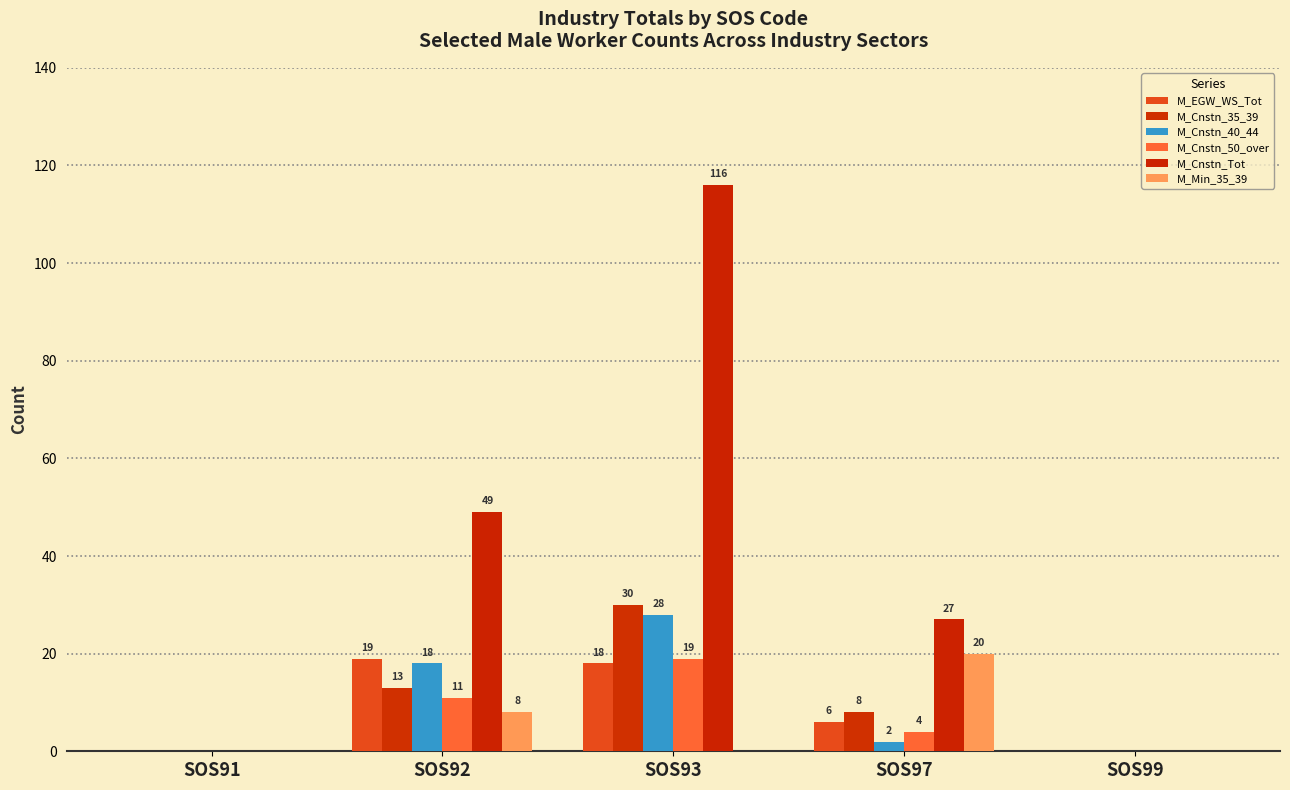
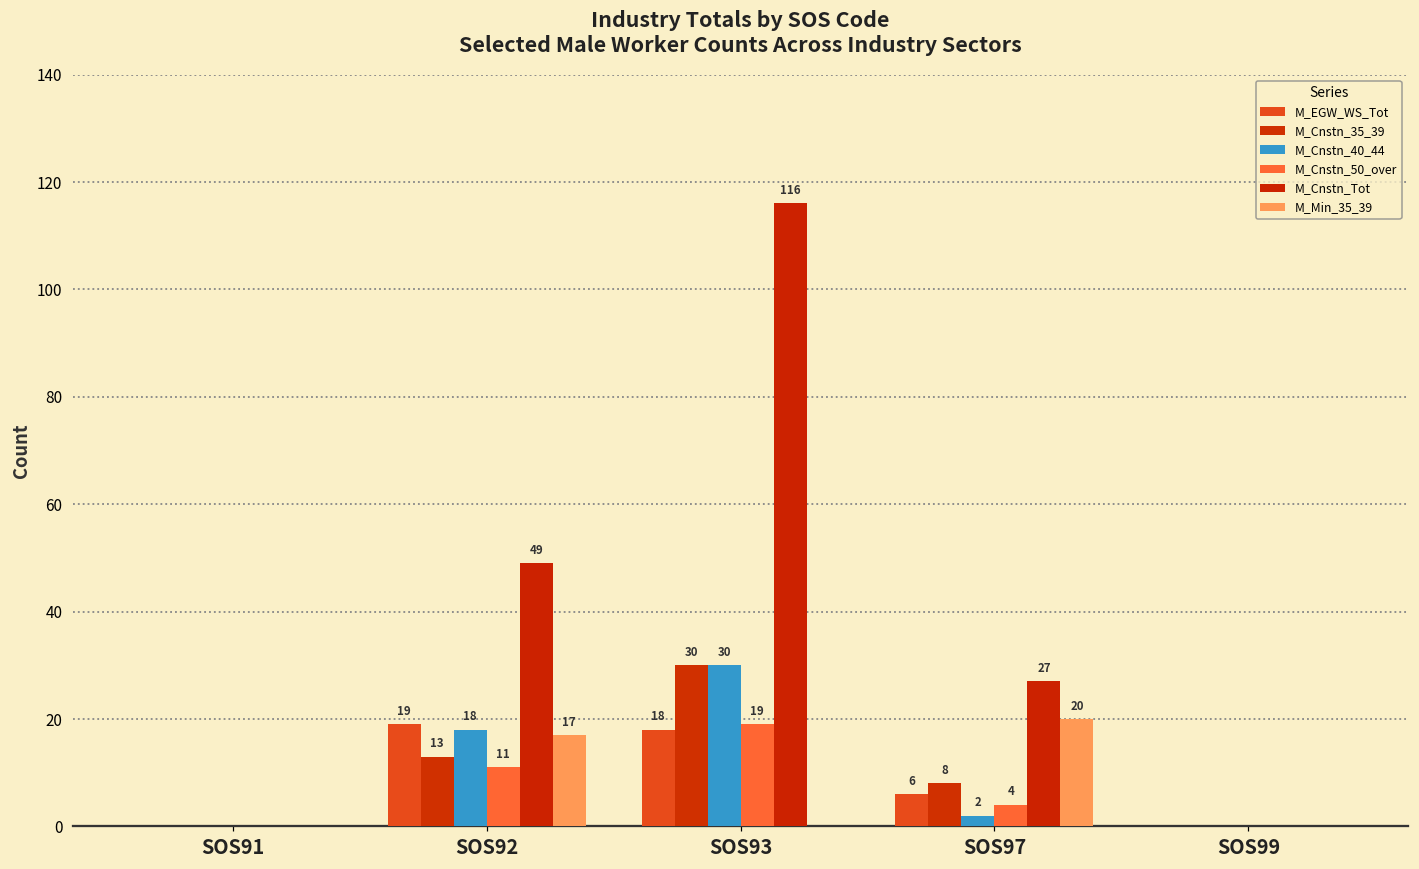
M_Min_35_39, SOS92: 8 -> 17
M_Cnstn_40_44, SOS93: 28 -> 30
